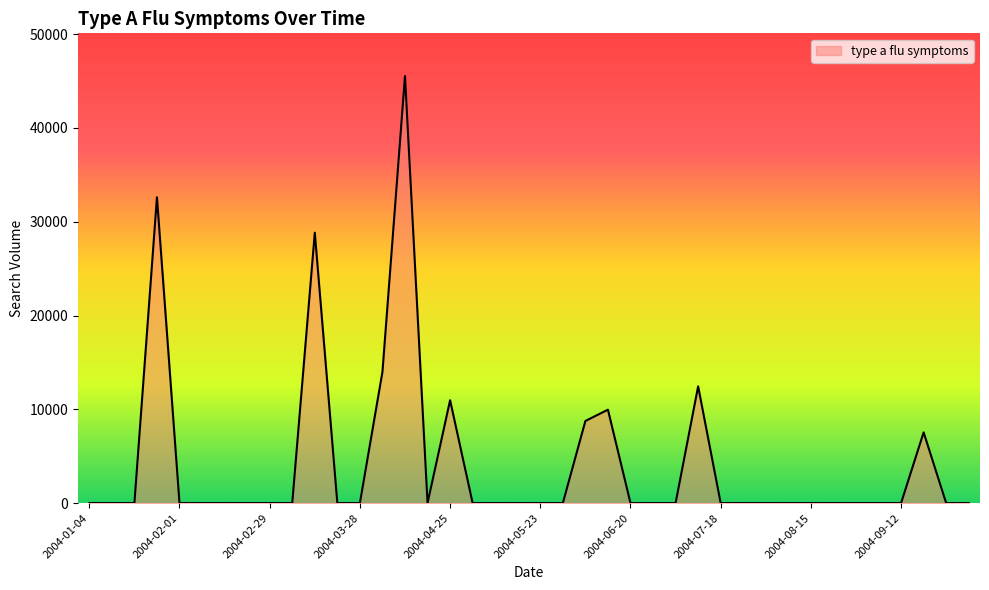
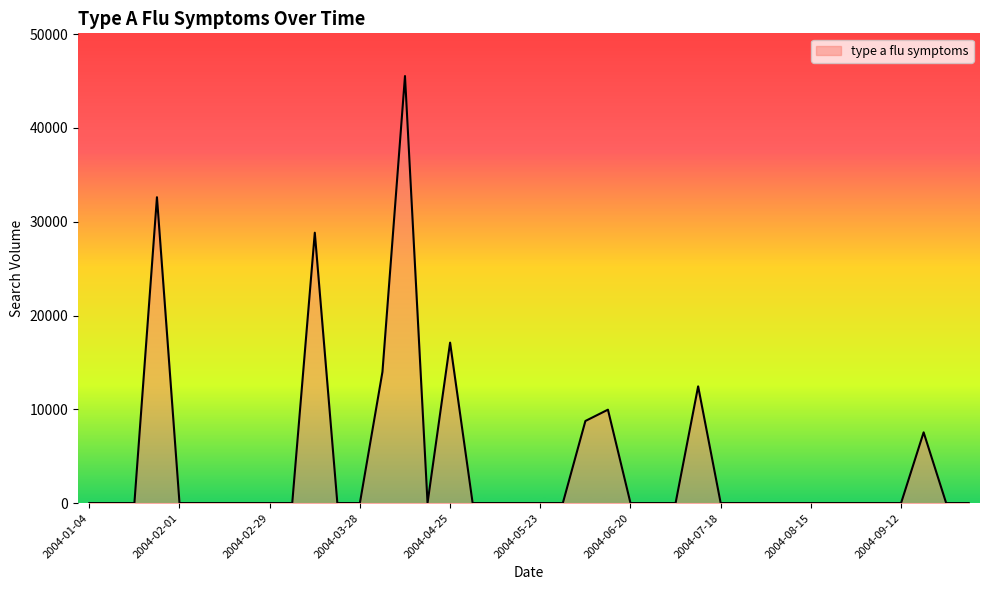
2004-04-25: 11000 -> 17000
